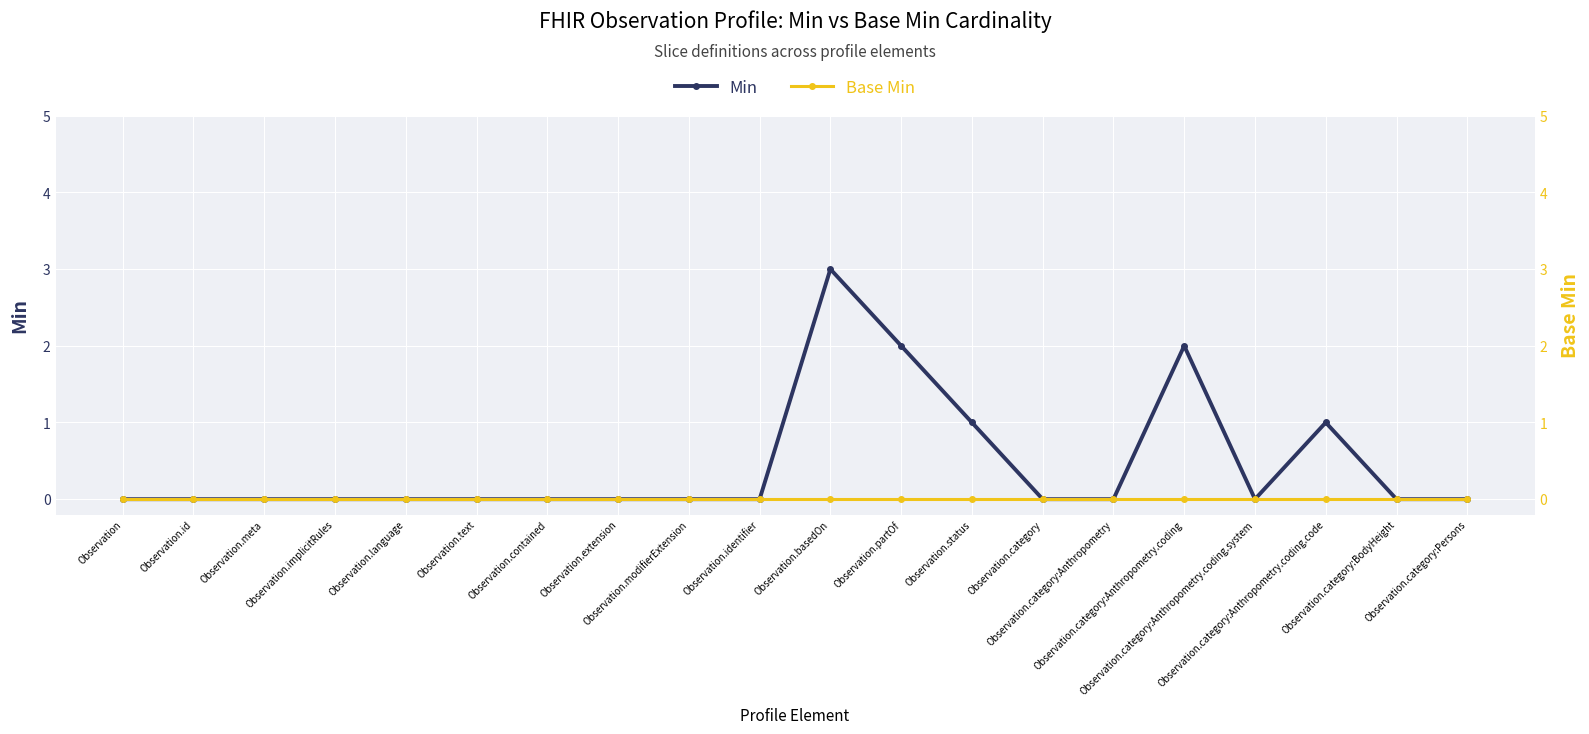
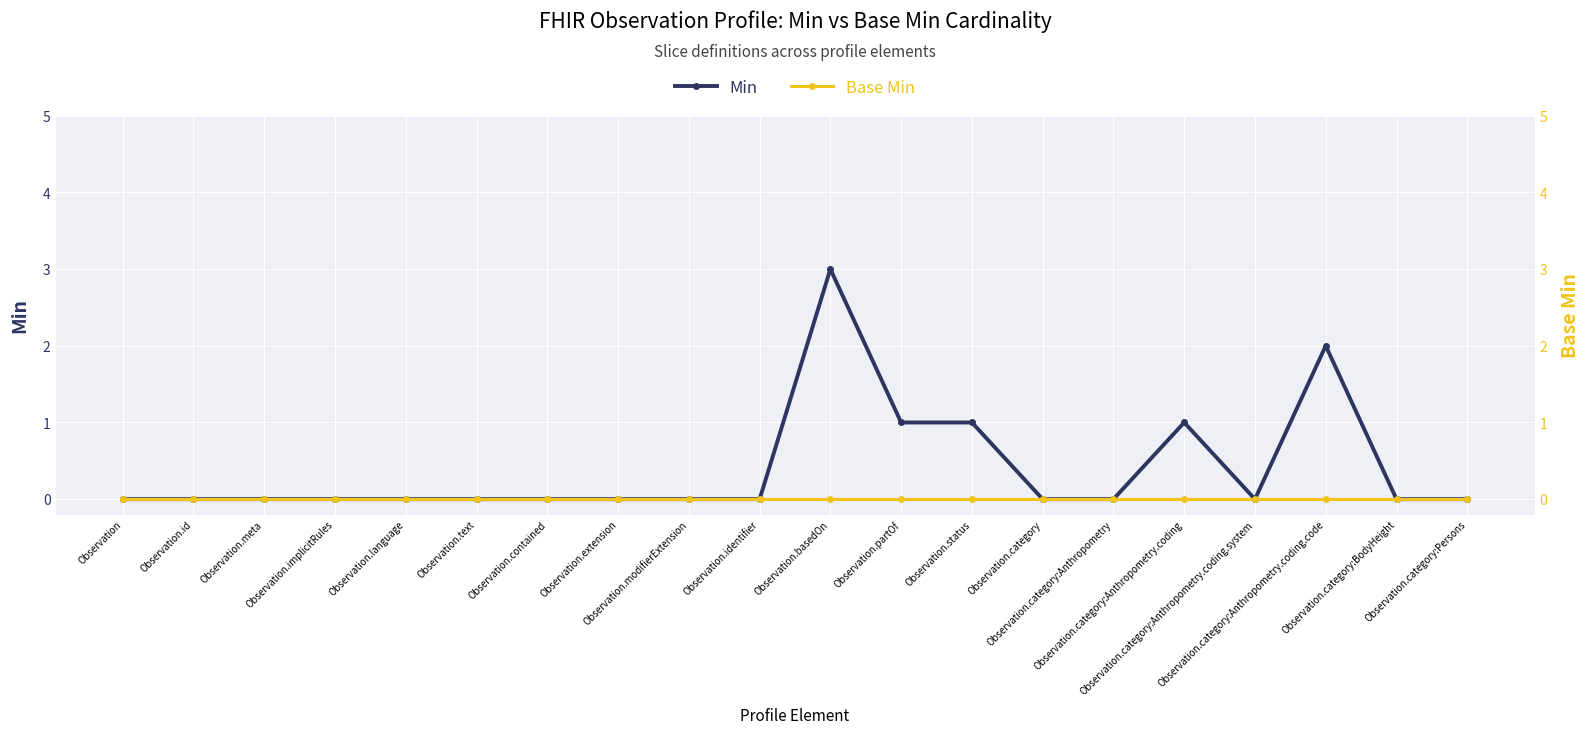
Min, Observation.partOf: 2 -> 1
Min, Observation.category:Anthropometry.coding: 2 -> 1
Min, Observation.category:Anthropometry.coding.code: 1 -> 2
